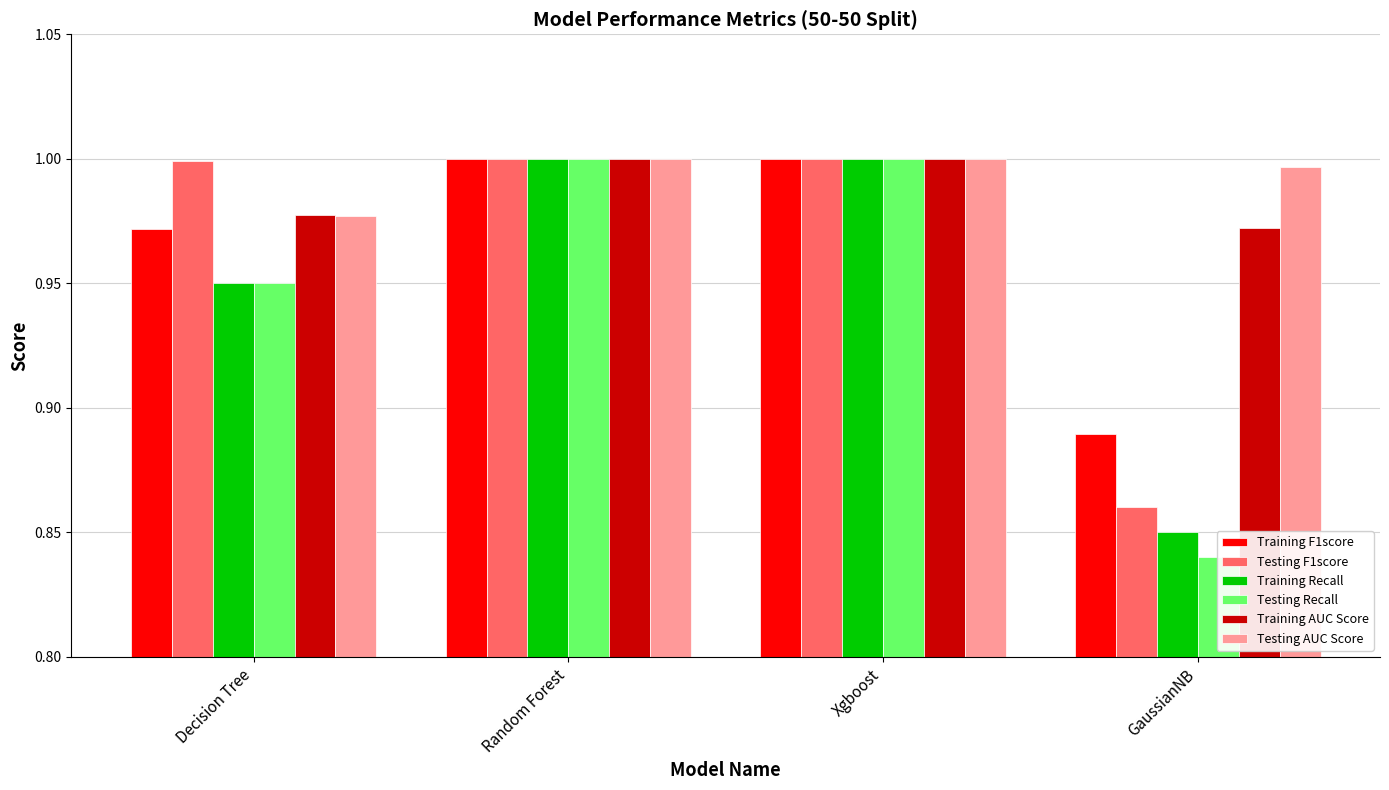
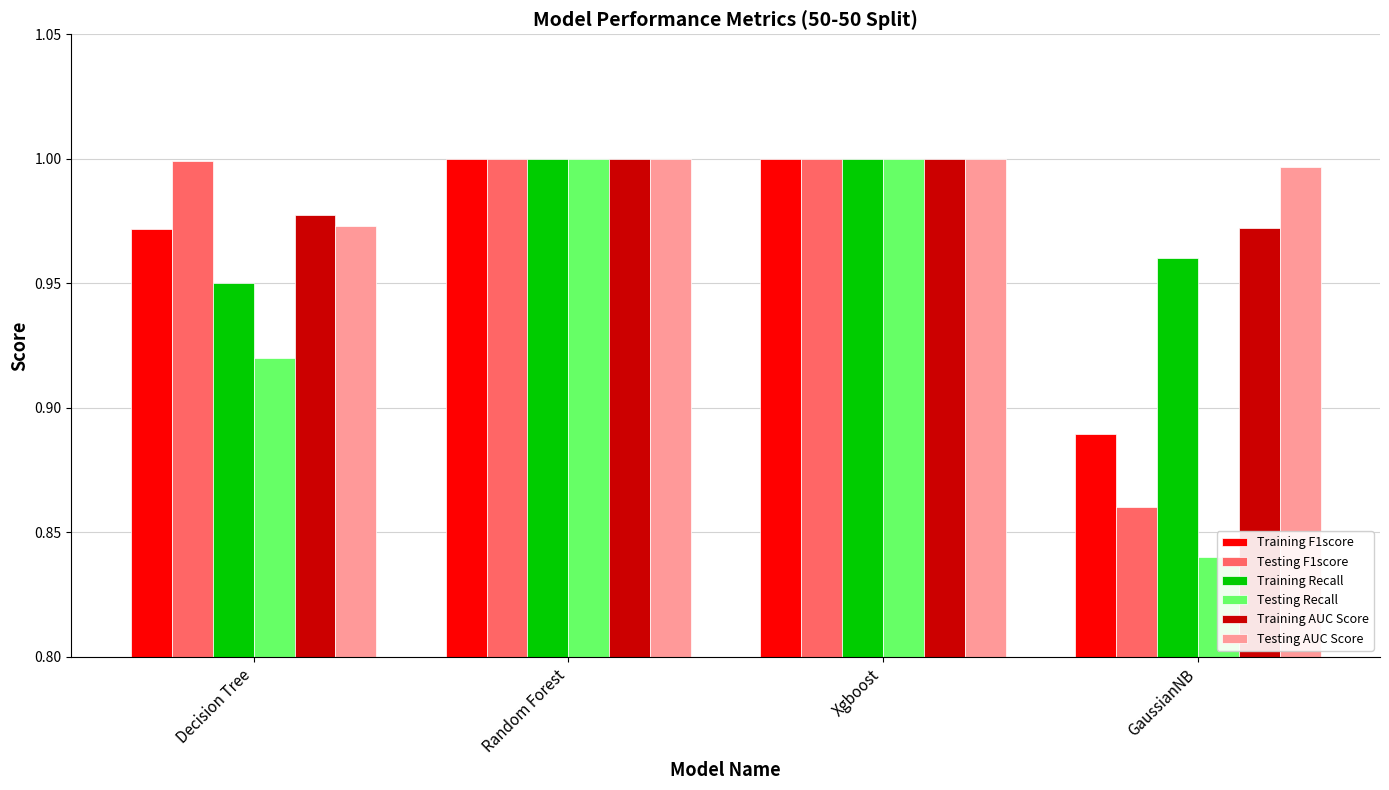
Testing Recall, Decision Tree: 0.95 -> 0.92
Testing AUC Score, Decision Tree: 0.977 -> 0.973
Training Recall, GaussianNB: 0.85 -> 0.96
